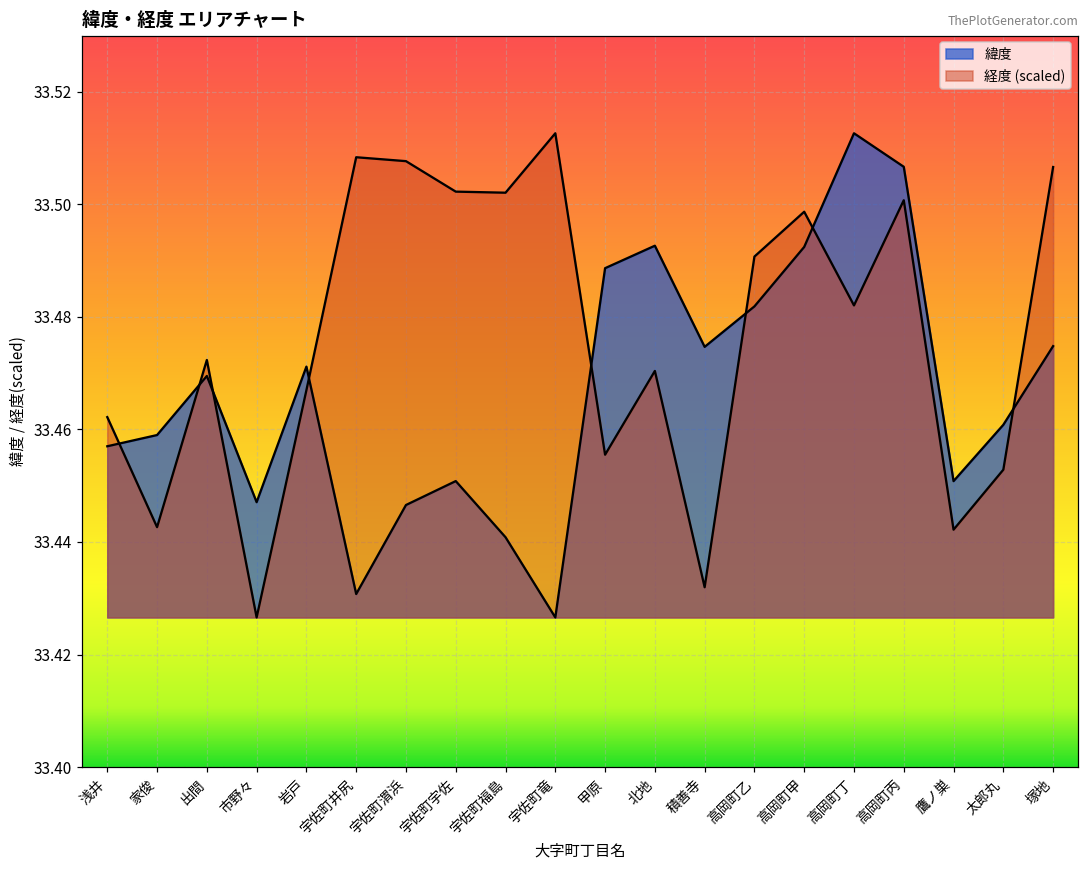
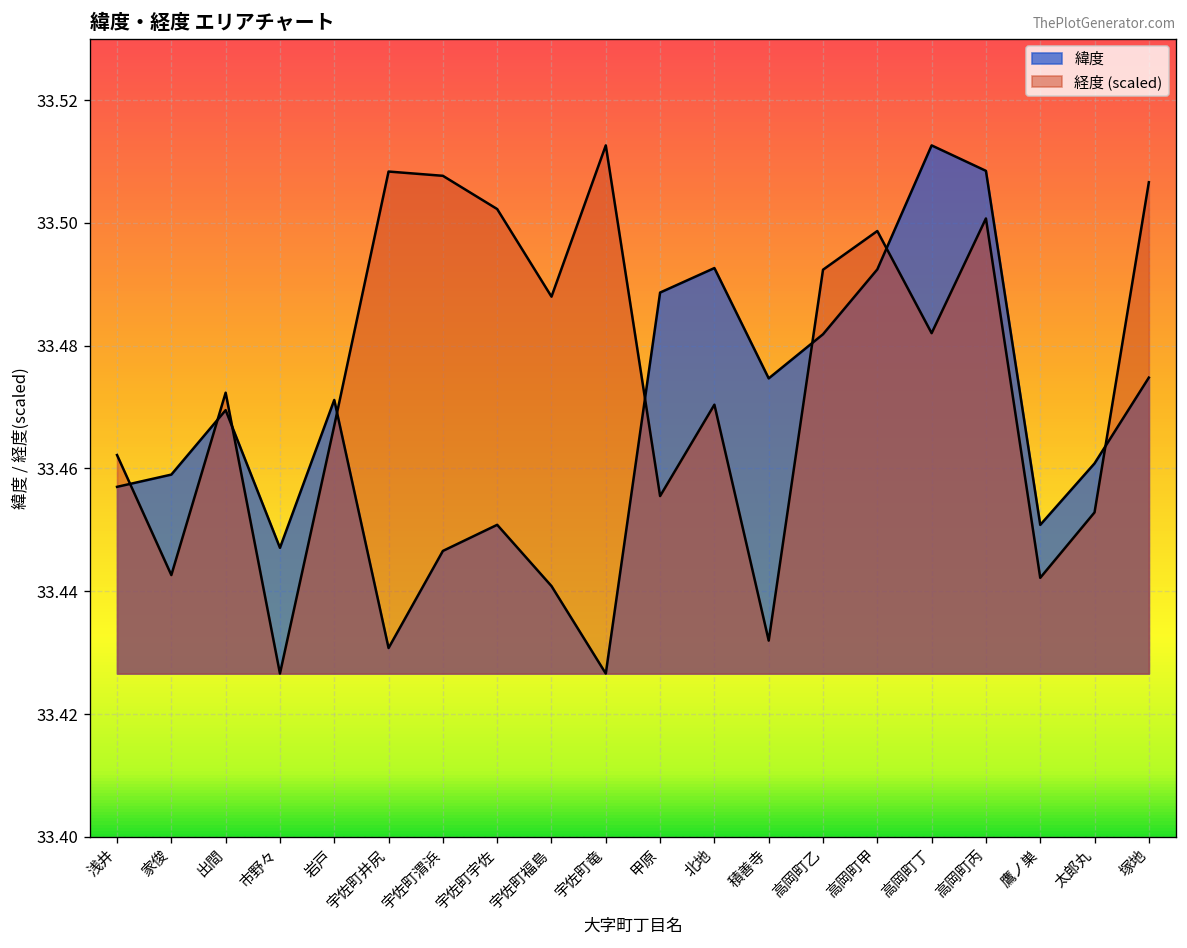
経度 (scaled), 宇佐町福島: 33.502 -> 33.488
経度 (scaled), 高岡町乙: 33.491 -> 33.492
緯度, 高岡町丙: 33.507 -> 33.508
